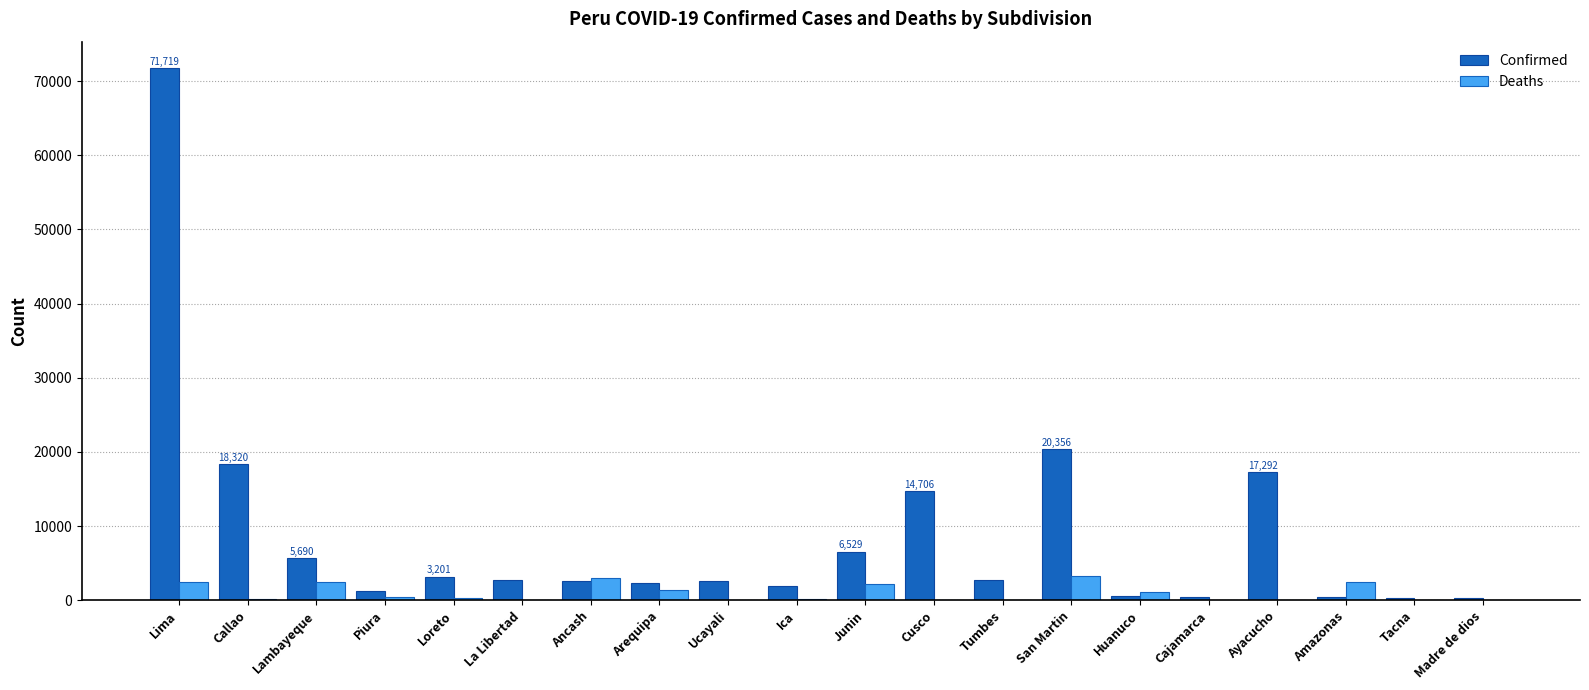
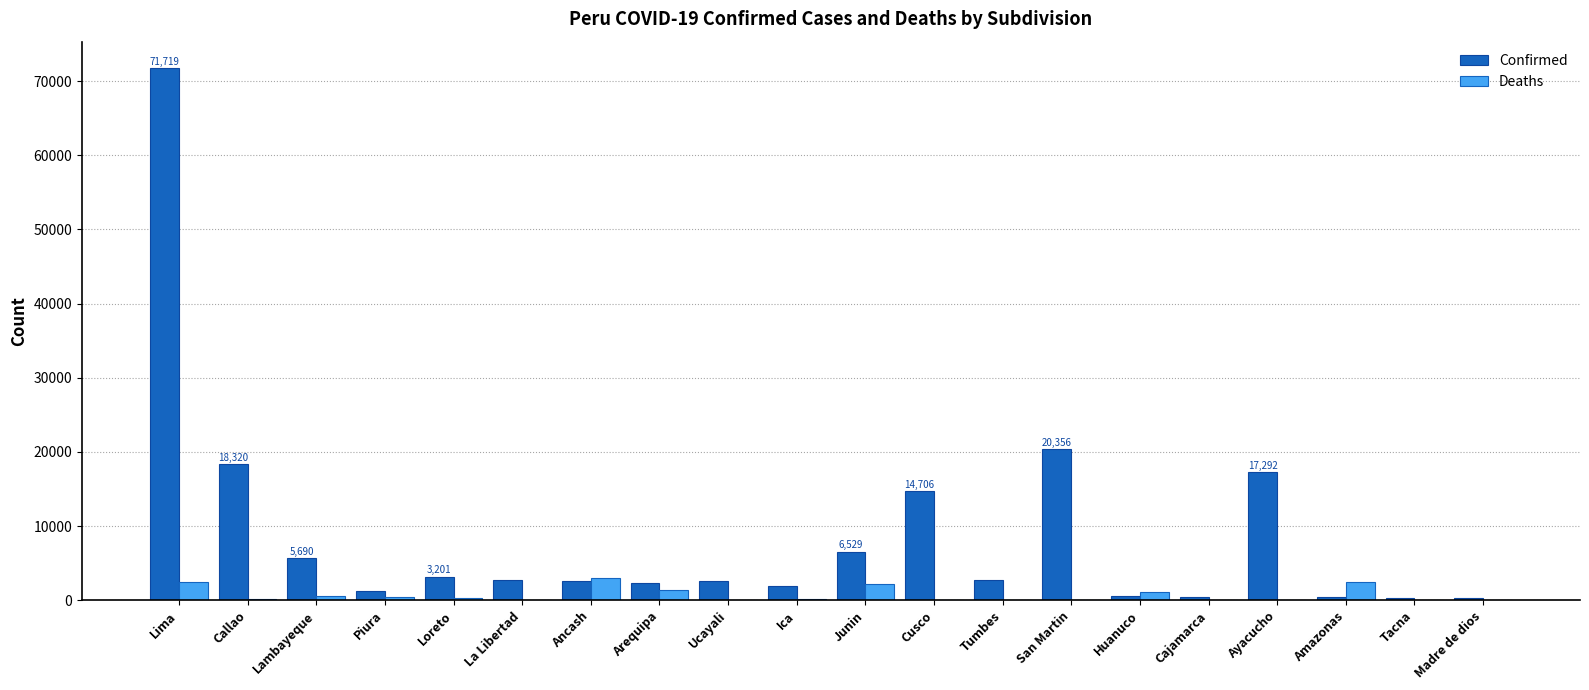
Deaths, Lambayeque: 3000 -> 1000
Deaths, San Martin: 3000 -> 0
